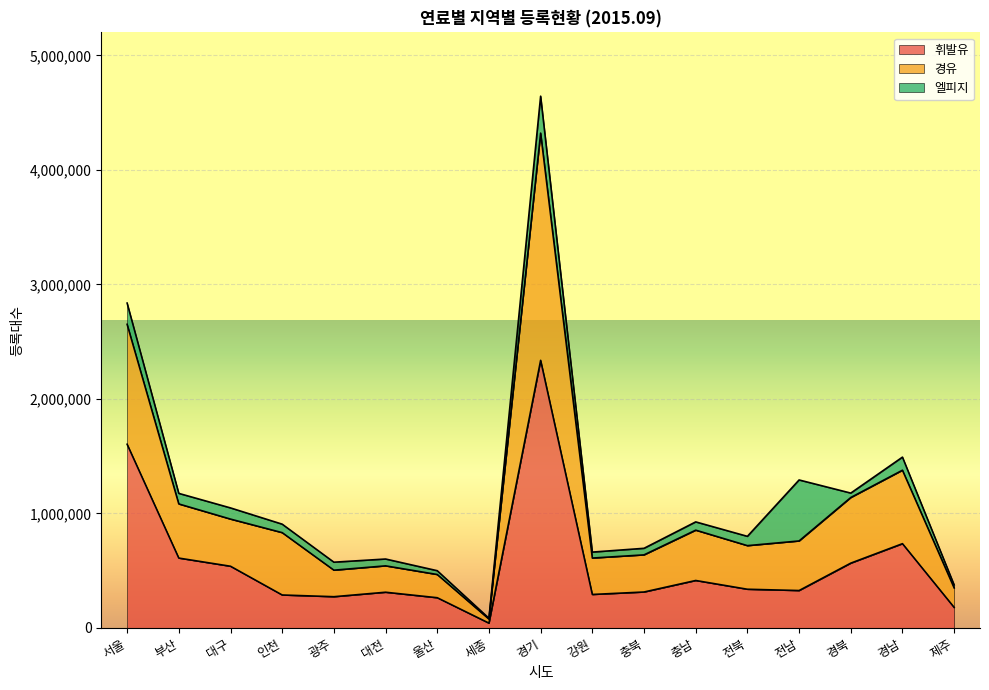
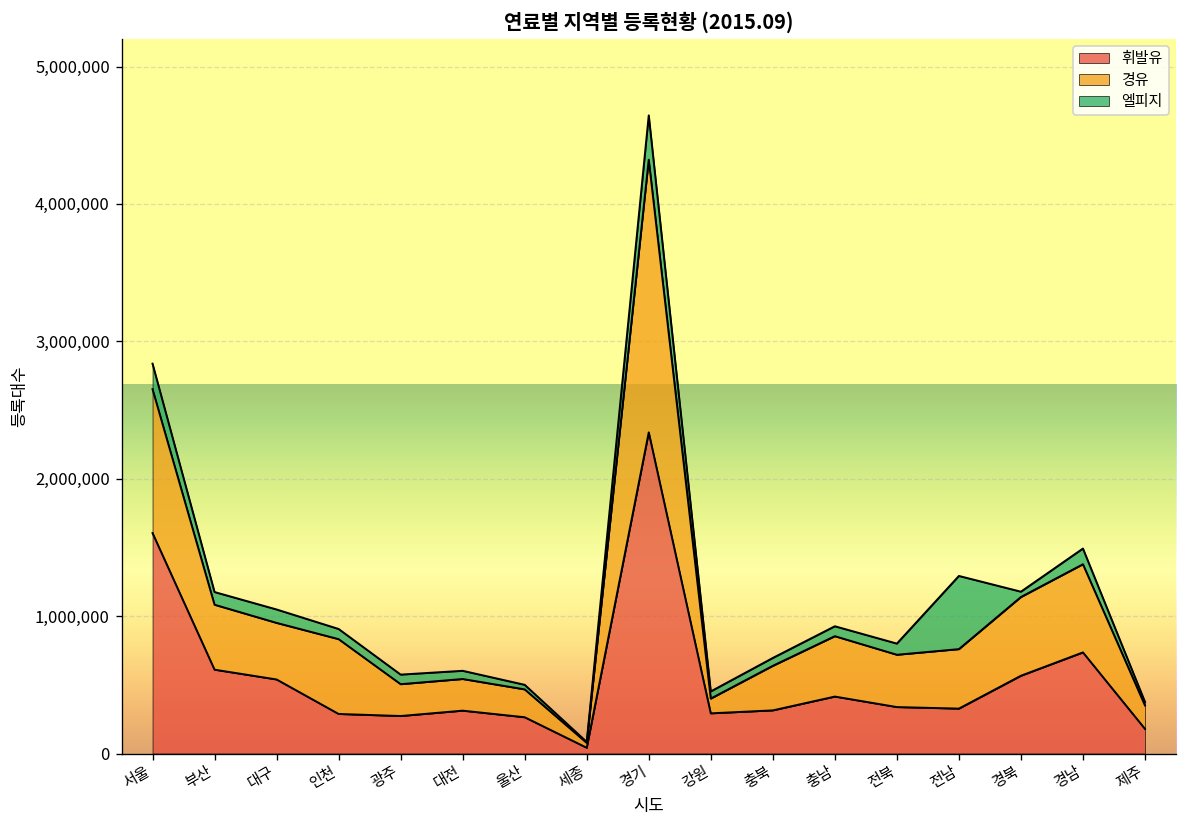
경유, 강원: 320,000 -> 110,000
